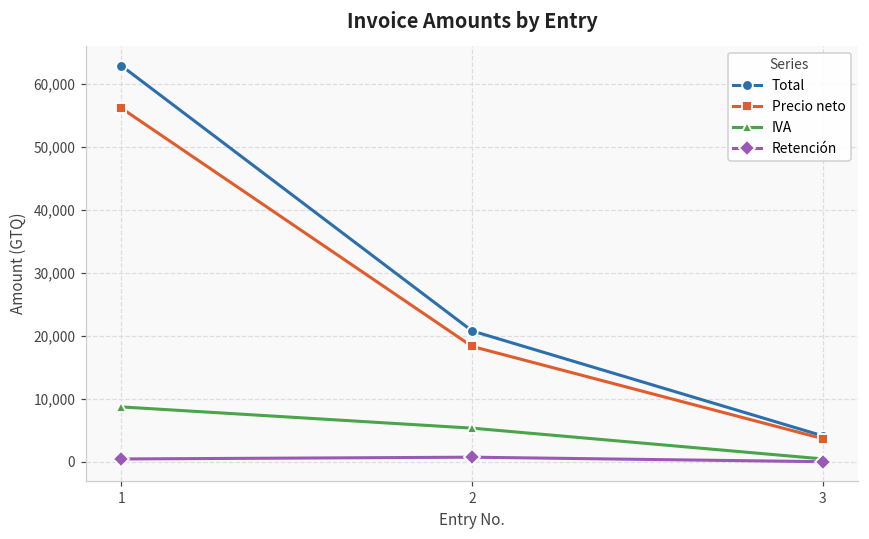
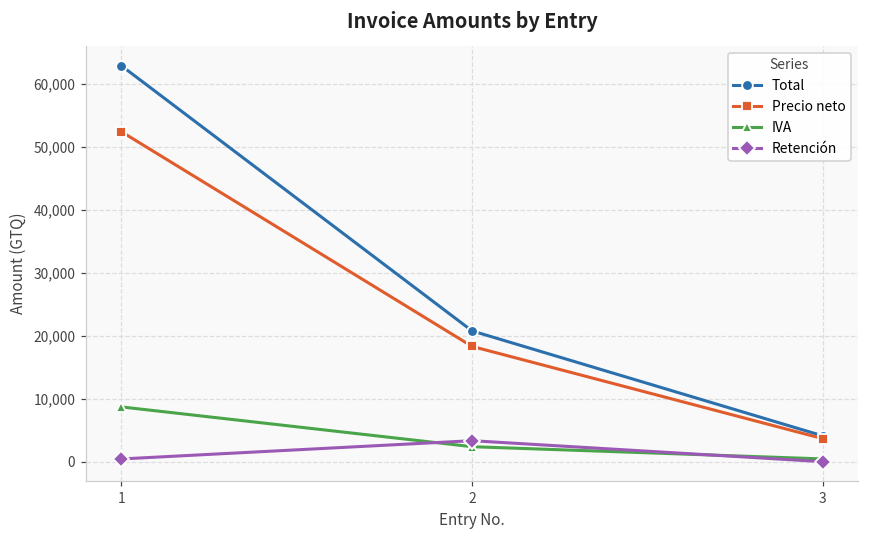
Precio neto, 1: 56,000 -> 52,000
IVA, 2: 5,000 -> 2,000
Retención, 2: 1,000 -> 3,000
